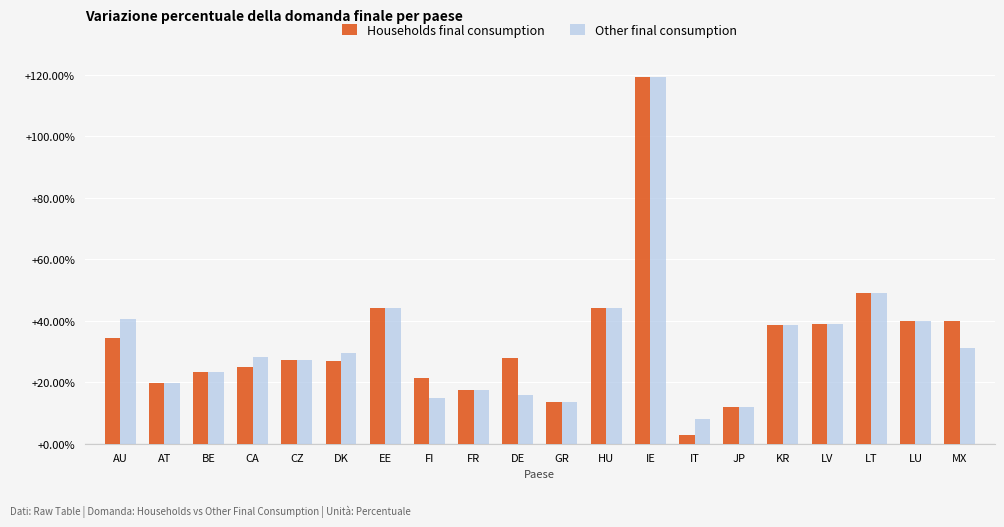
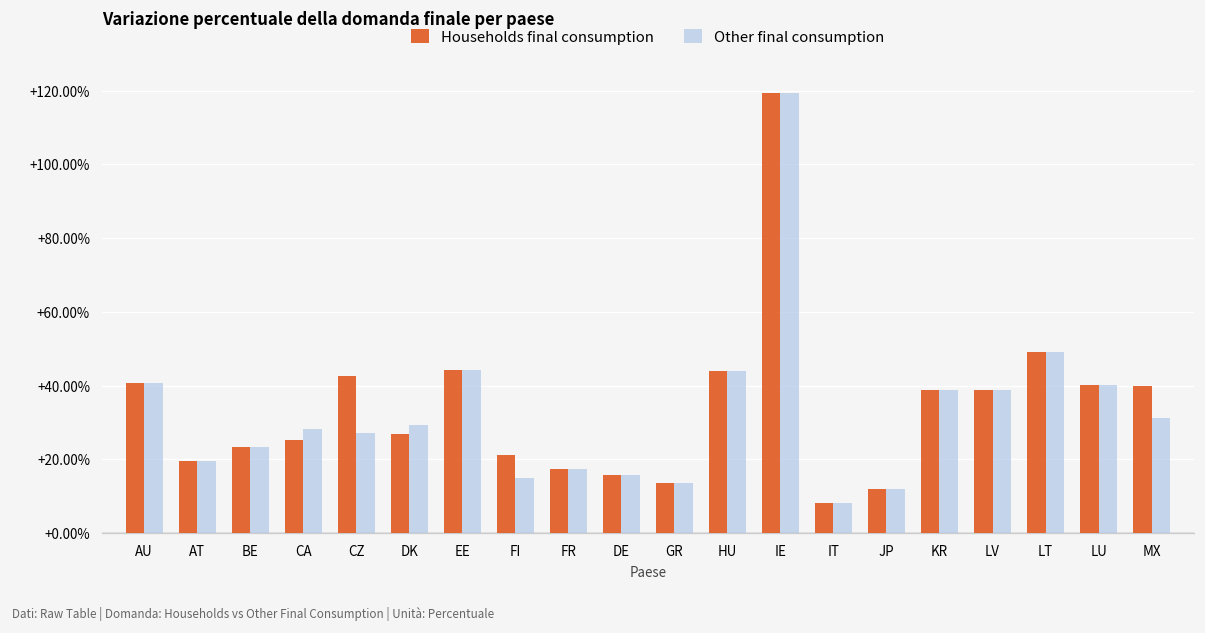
Households final consumption, AU: +34% -> +41%
Households final consumption, CZ: +27% -> +42%
Households final consumption, DE: +28% -> +16%
Households final consumption, IT: +3% -> +8%
